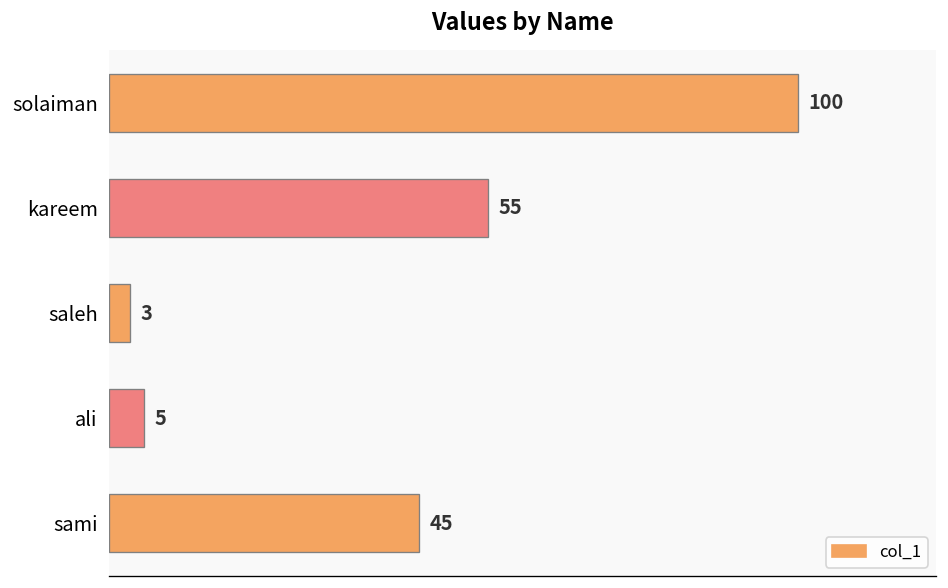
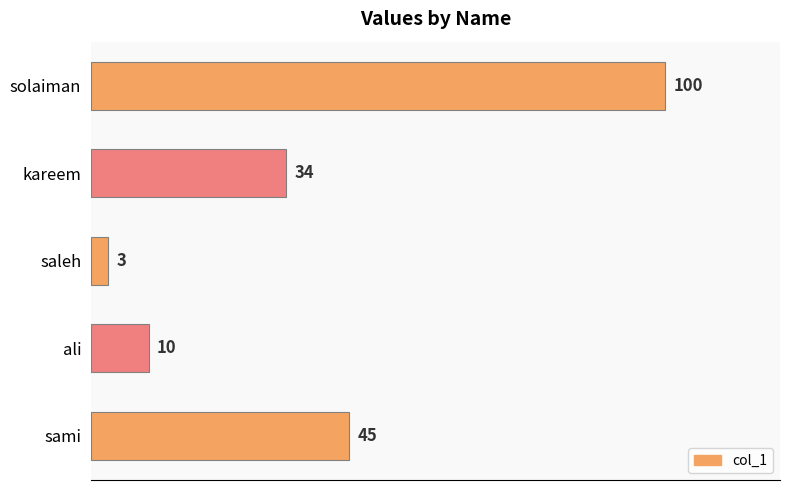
kareem: 55 -> 34
ali: 5 -> 10
